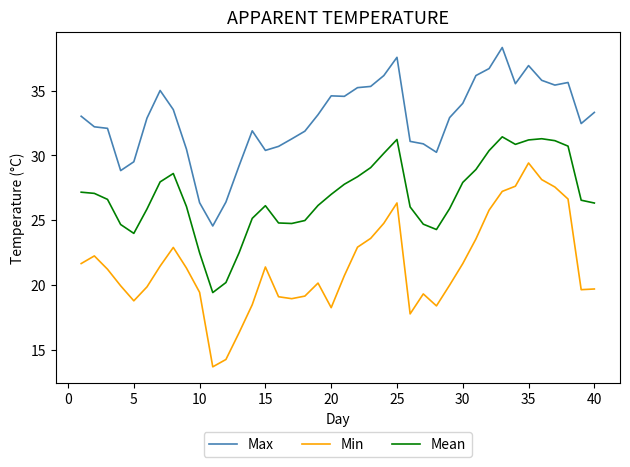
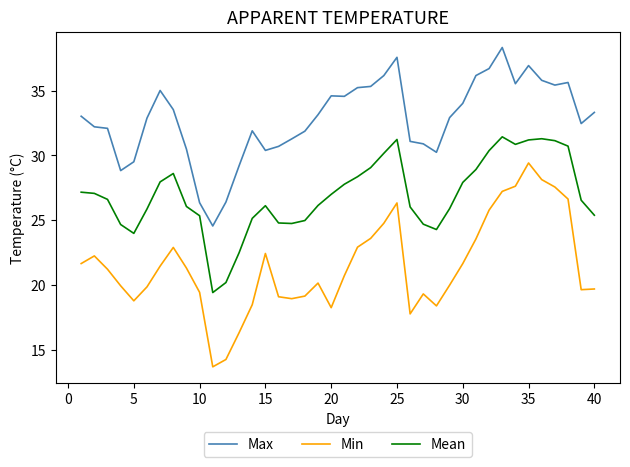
Mean, 10: 22.5 -> 25.3
Min, 15: 21.4 -> 22.4
Mean, 40: 26.3 -> 25.4
